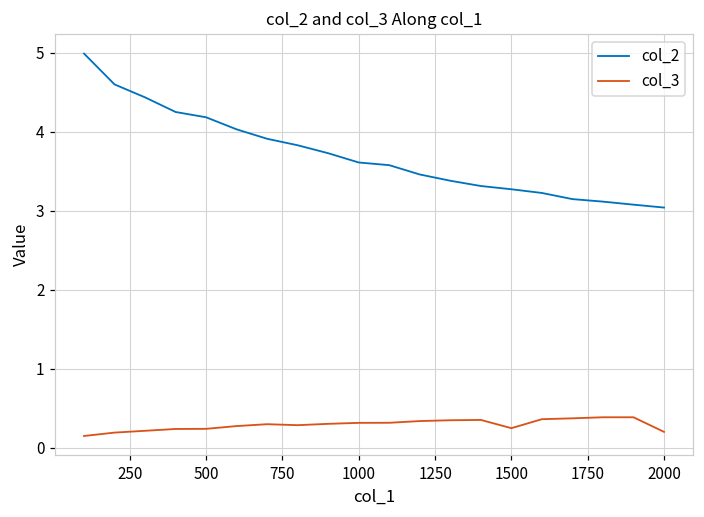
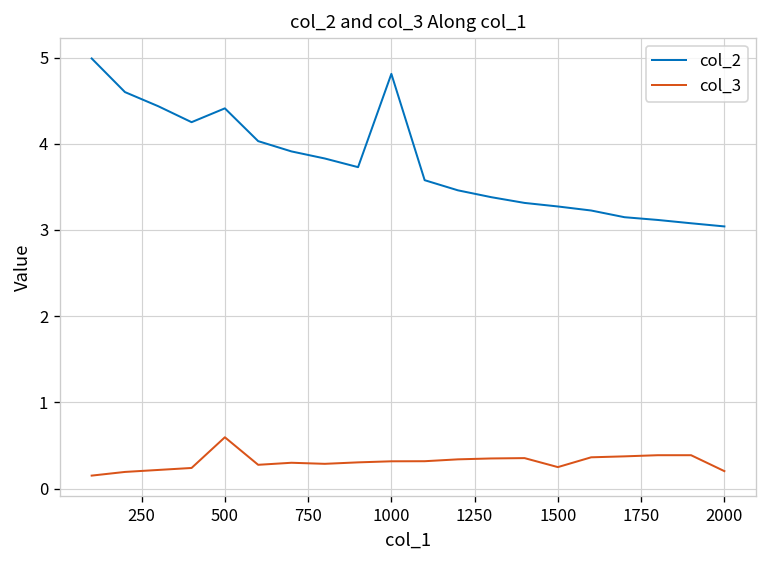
col_2, 500: 4.2 -> 4.4
col_3, 500: 0.2 -> 0.6
col_2, 1000: 3.6 -> 4.8
